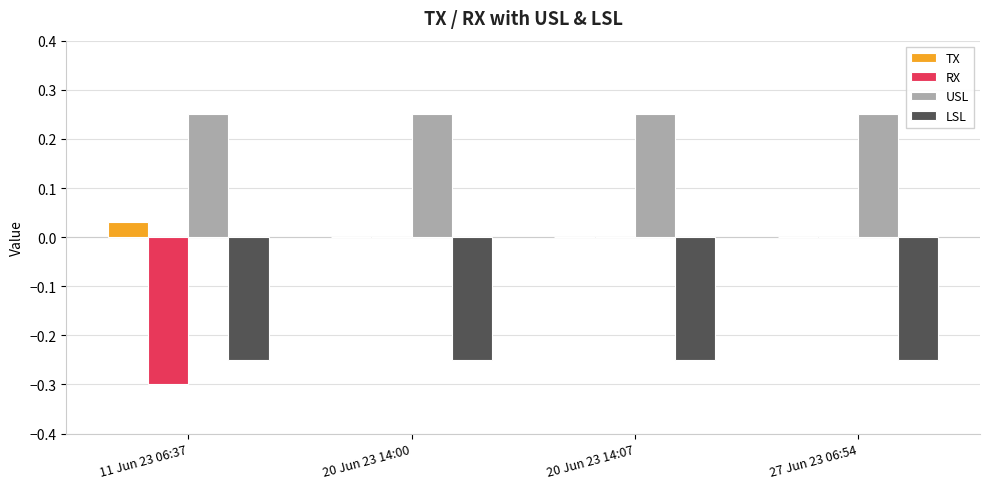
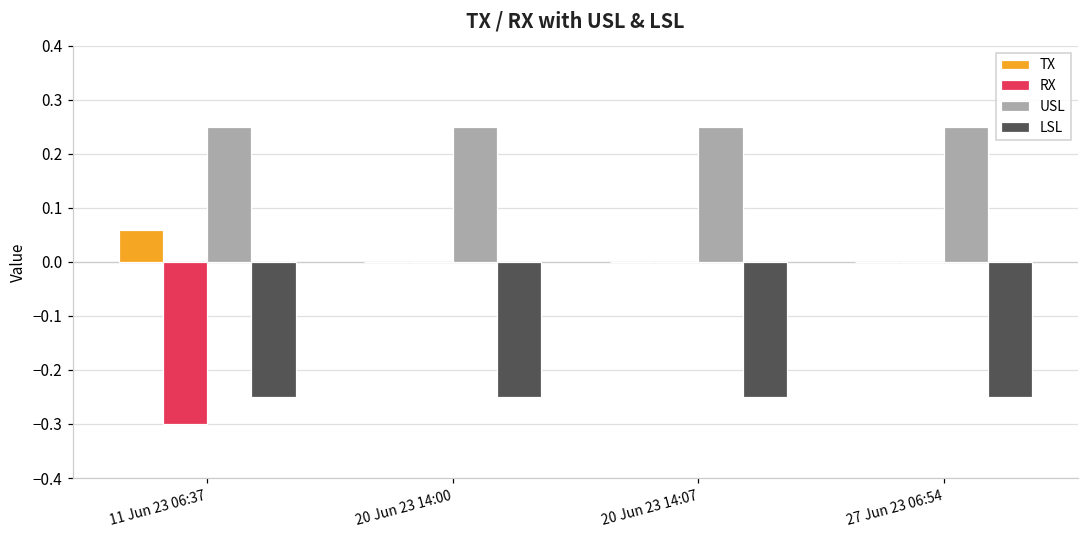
TX, 11 Jun 23 06:37: 0.03 -> 0.06
